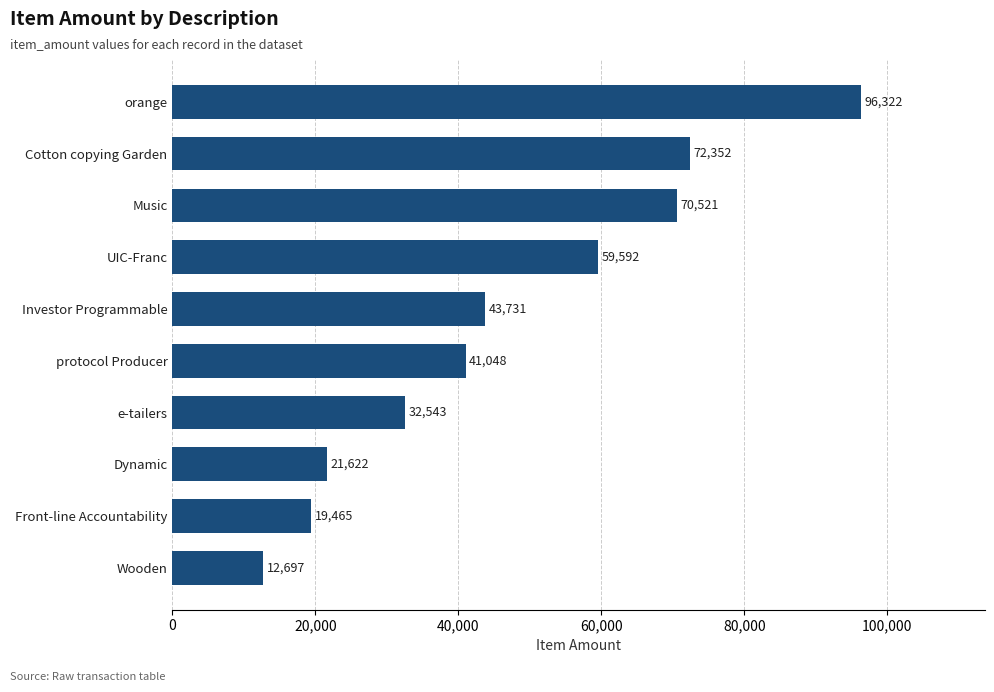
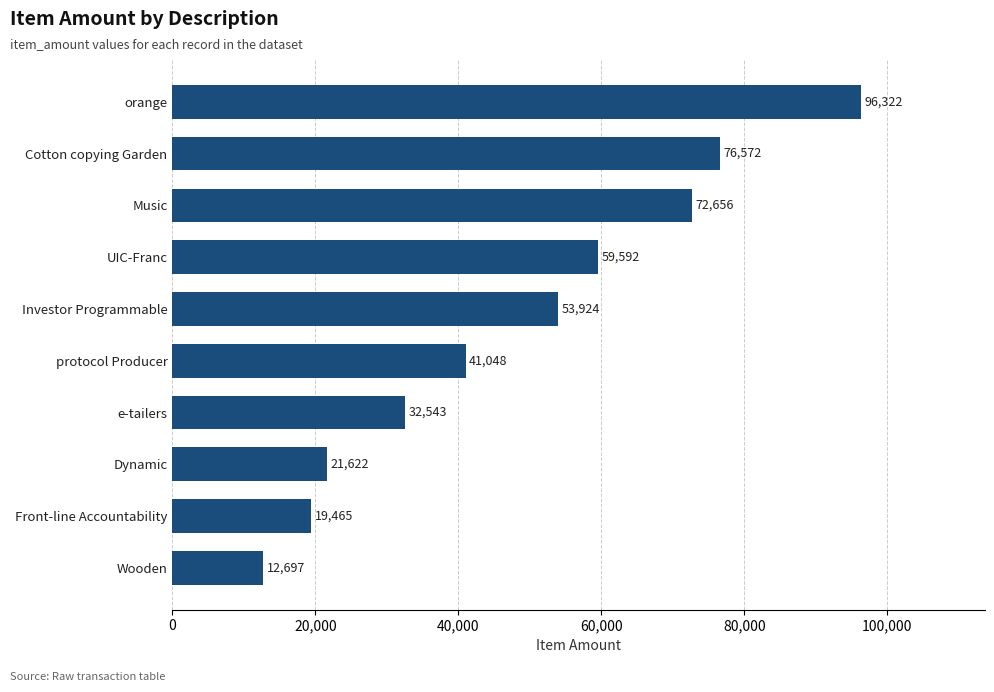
Cotton copying Garden: 72,352 -> 76,572
Music: 70,521 -> 72,656
Investor Programmable: 43,731 -> 53,924
